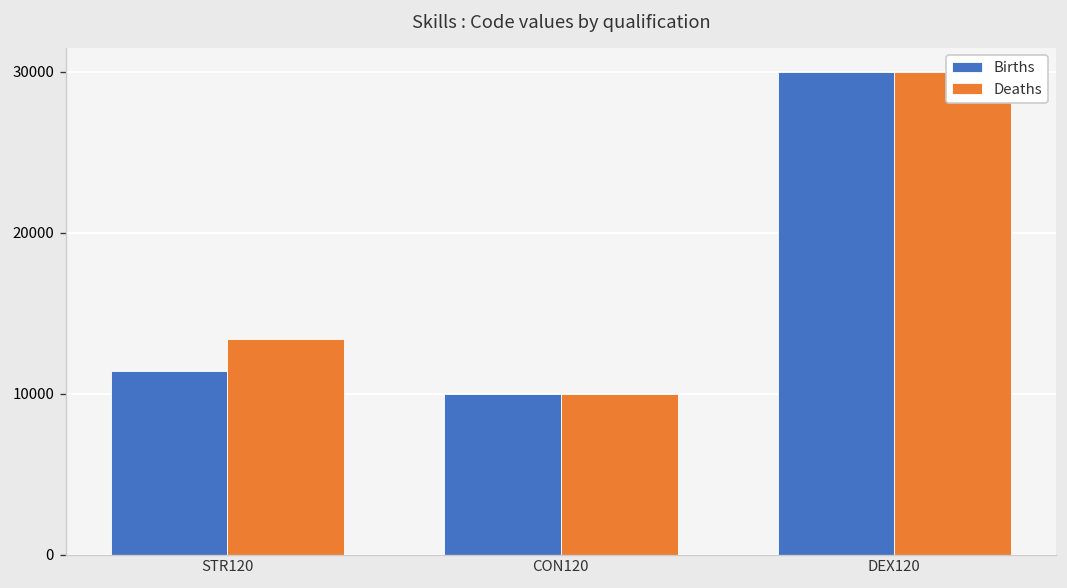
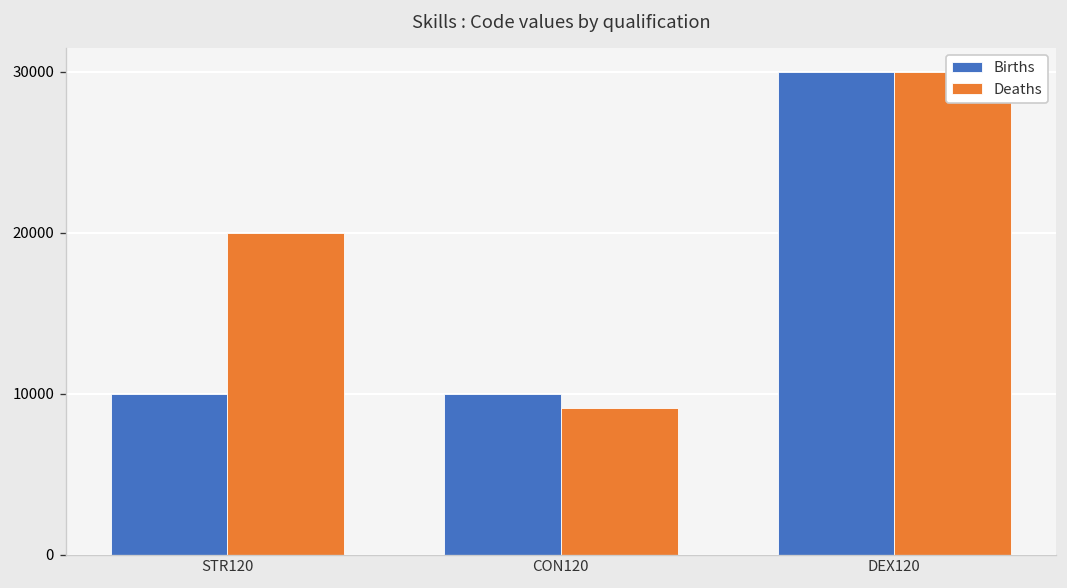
Births, STR120: 11400 -> 10000
Deaths, STR120: 13400 -> 20000
Deaths, CON120: 10000 -> 9100
